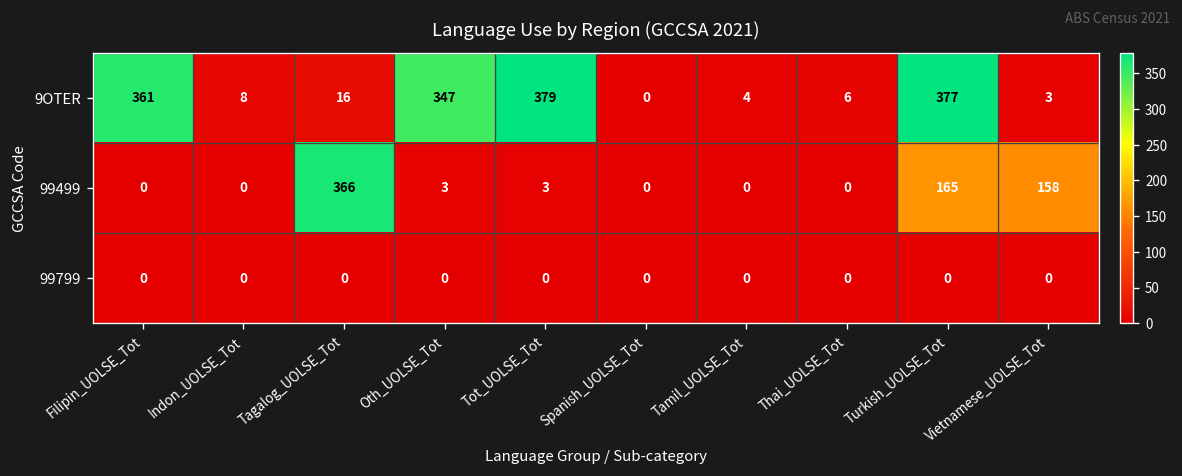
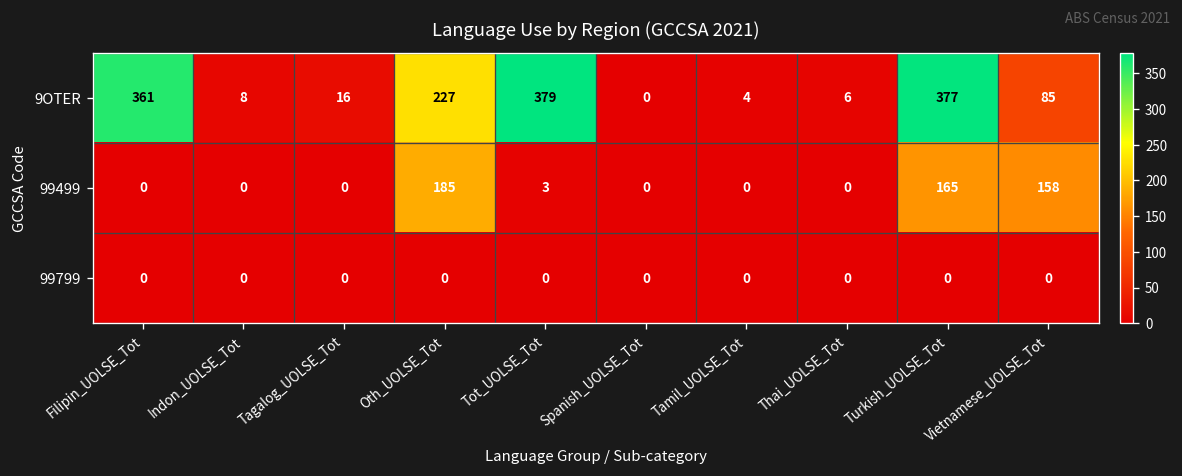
9OTER, Oth_UOLSE_Tot: 347 -> 227
9OTER, Vietnamese_UOLSE_Tot: 3 -> 85
99499, Tagalog_UOLSE_Tot: 366 -> 0
99499, Oth_UOLSE_Tot: 3 -> 185
